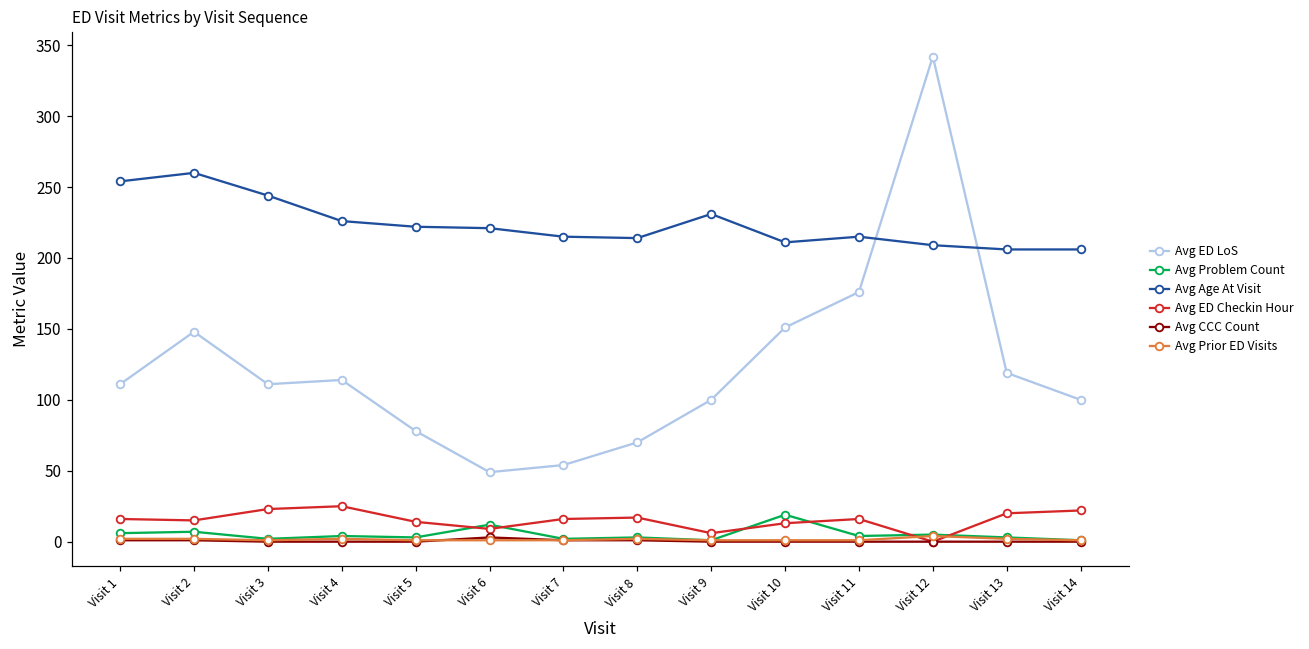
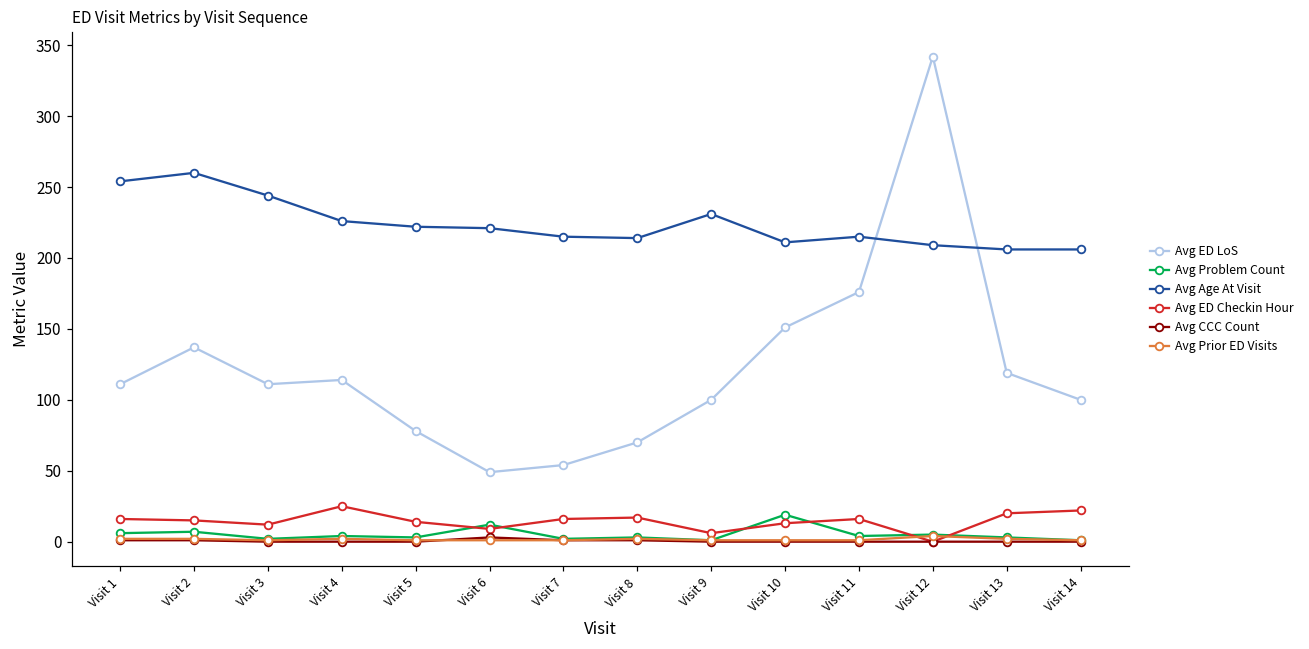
Avg ED LoS, Visit 2: 148 -> 137
Avg ED Checkin Hour, Visit 3: 23 -> 12
